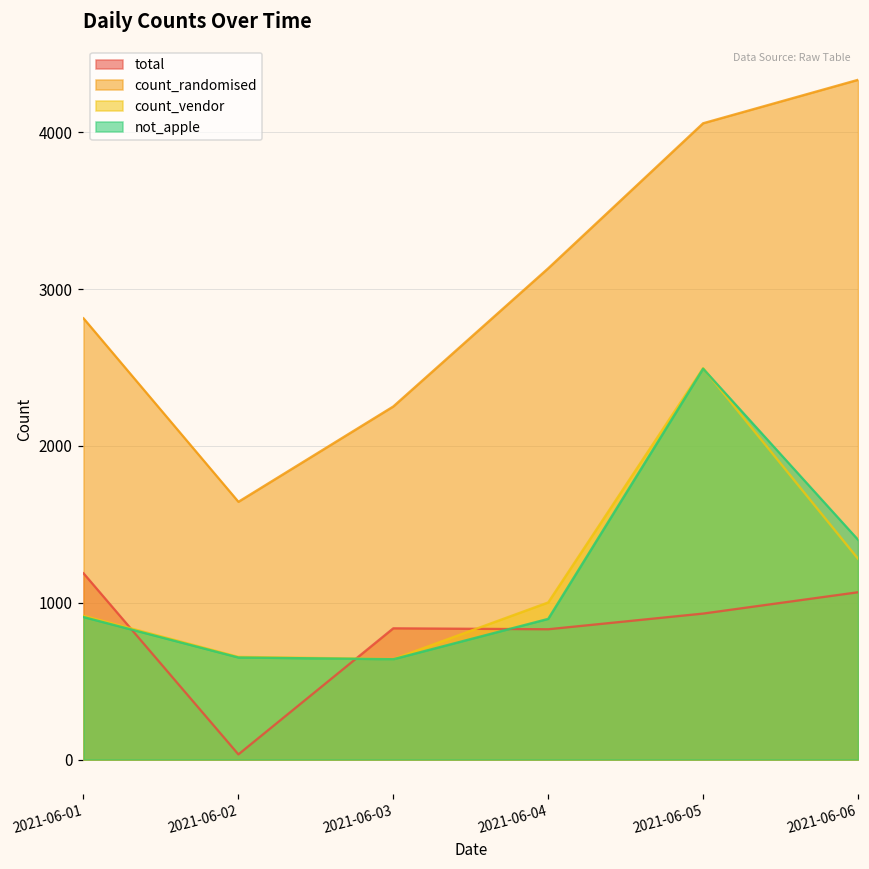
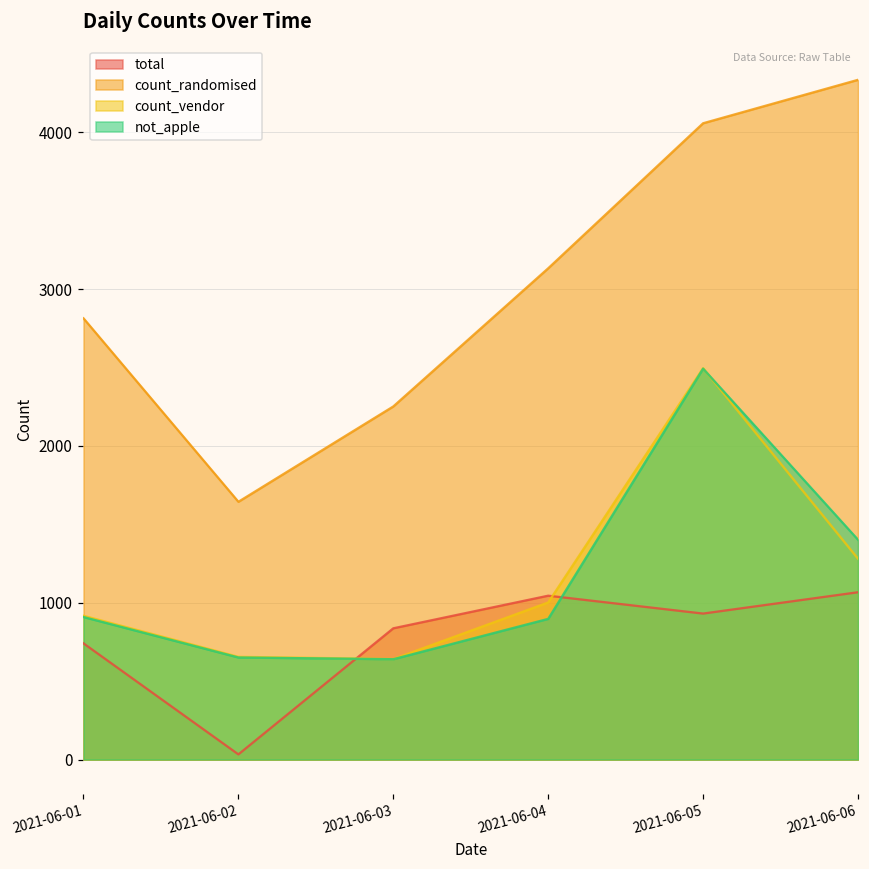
total, 2021-06-01: 1190 -> 740
total, 2021-06-04: 830 -> 1050
